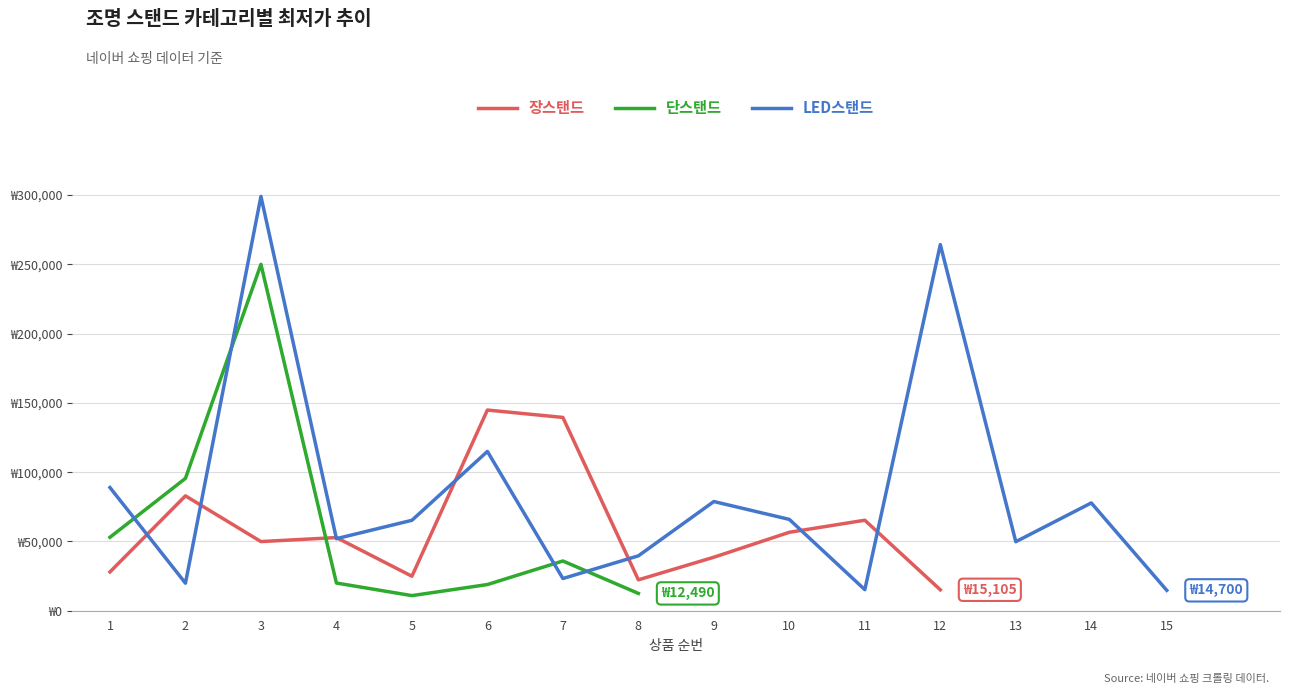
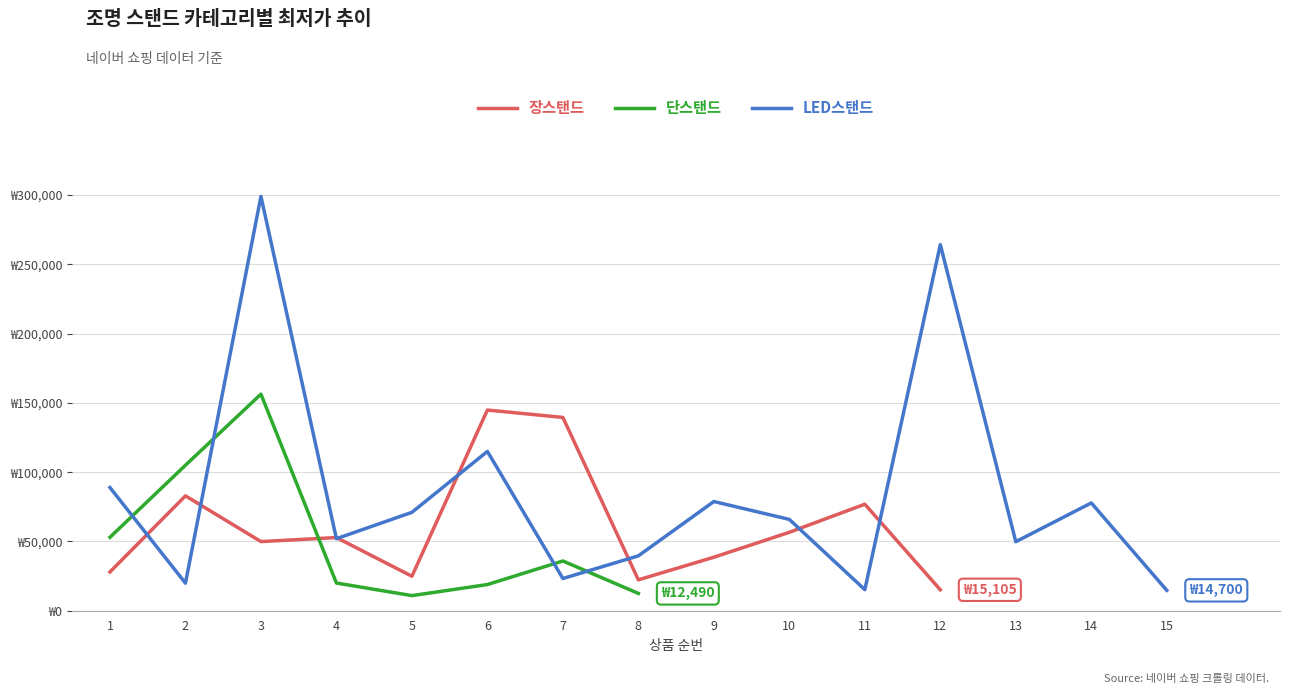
단스탠드, 2: ₩96,000 -> ₩105,000
단스탠드, 3: ₩250,000 -> ₩156,000
LED스탠드, 5: ₩65,000 -> ₩71,000
장스탠드, 11: ₩65,000 -> ₩77,000
